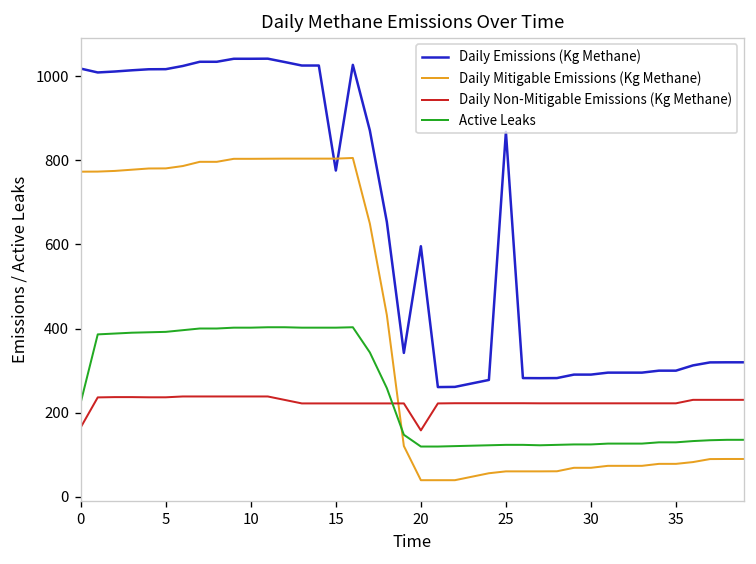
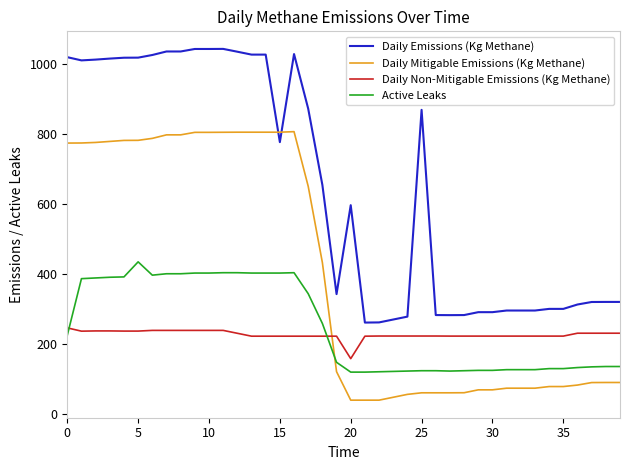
Daily Non-Mitigable Emissions (Kg Methane), 0: 160 -> 250
Active Leaks, 5: 390 -> 430
